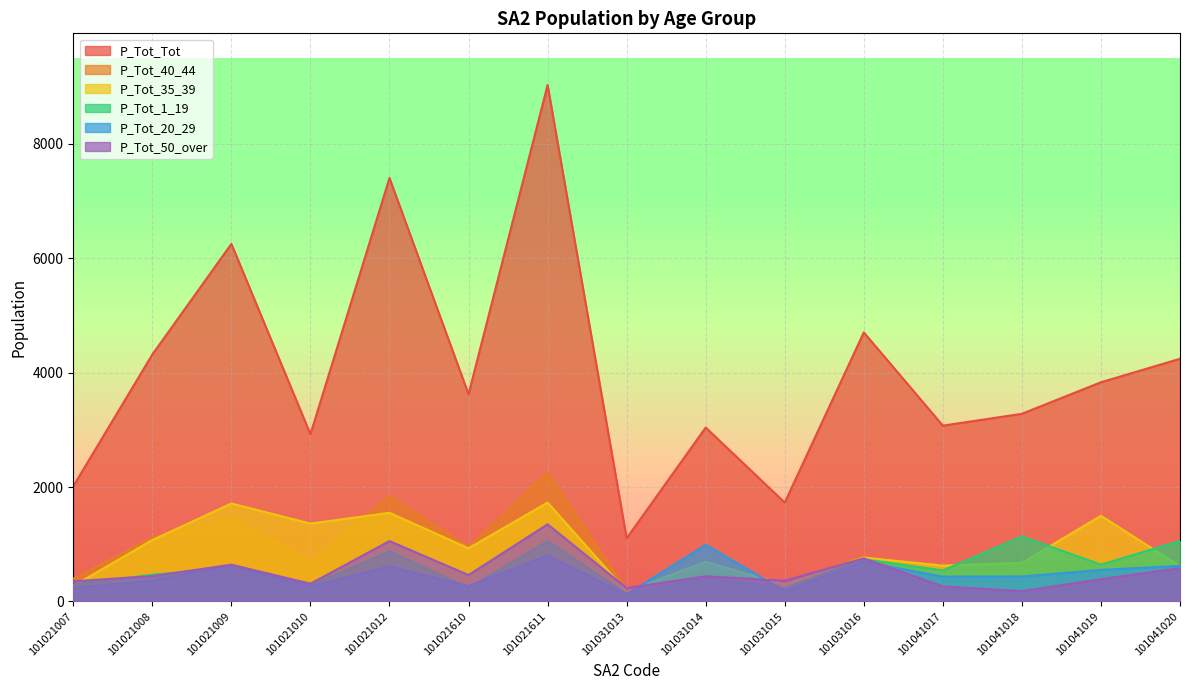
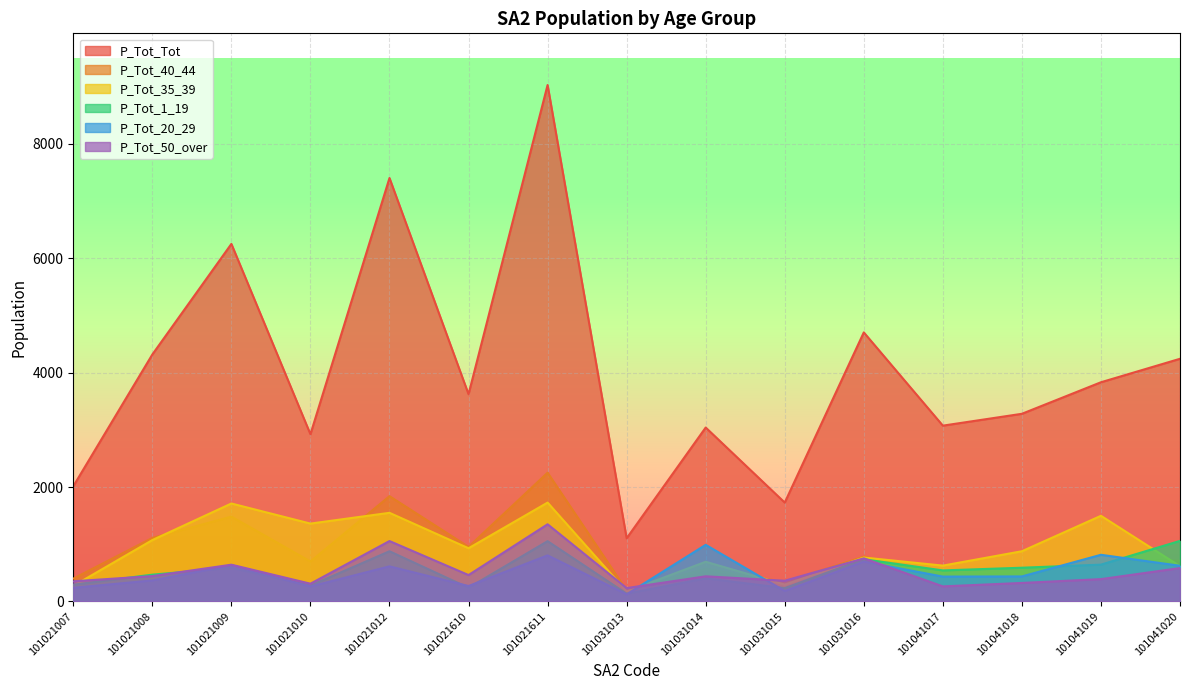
P_Tot_35_39, 101041018: 700 -> 900
P_Tot_1_19, 101041018: 1100 -> 600
P_Tot_50_over, 101041018: 200 -> 300
P_Tot_20_29, 101041019: 600 -> 800
